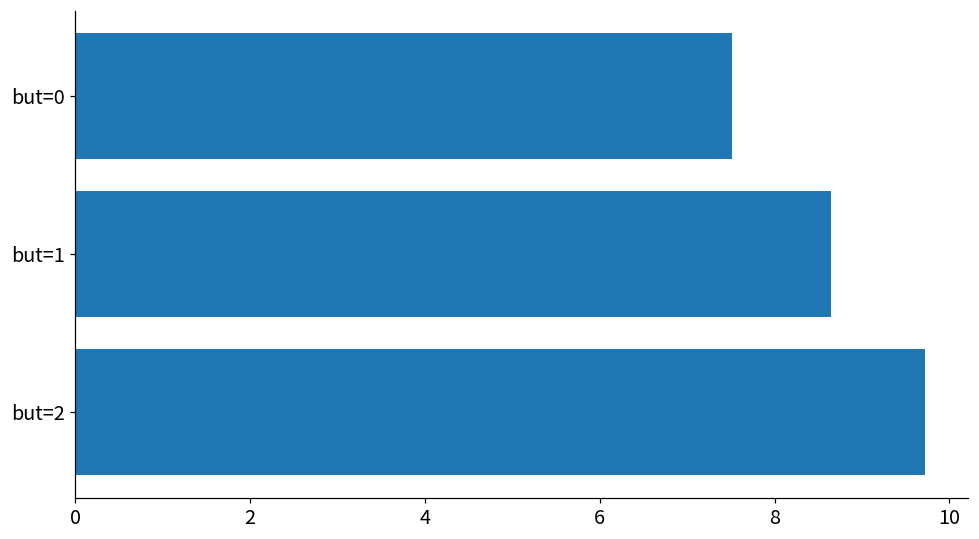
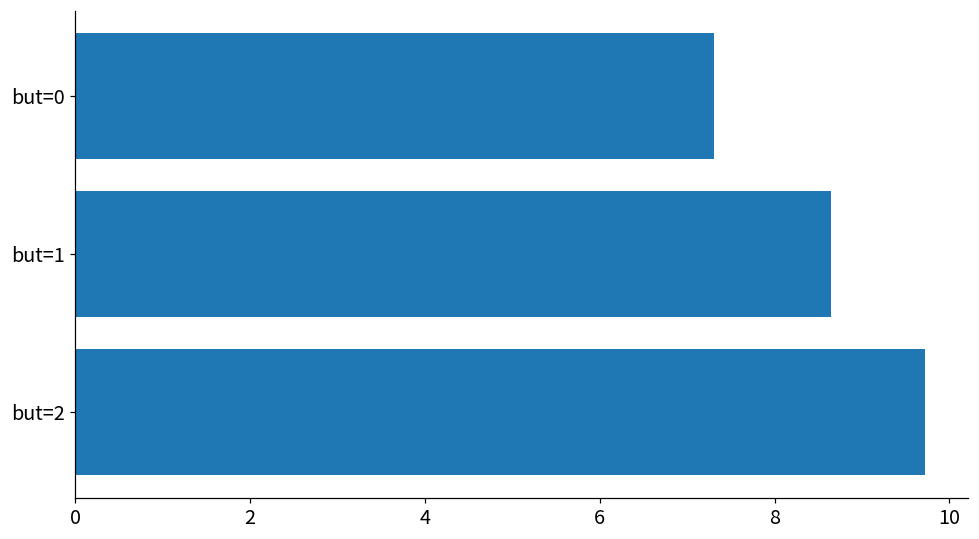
but=0: 7.5 -> 7.3
